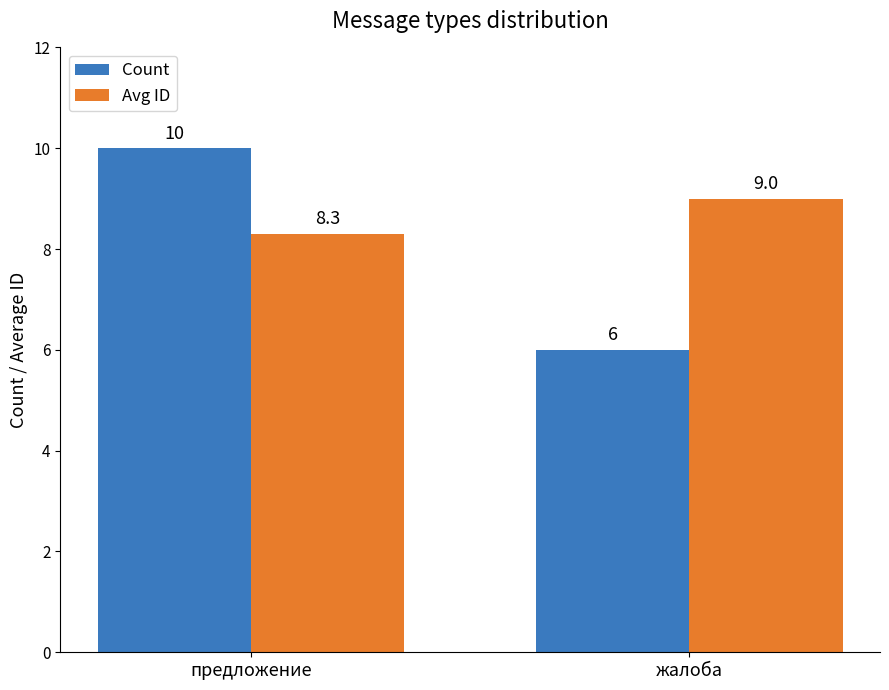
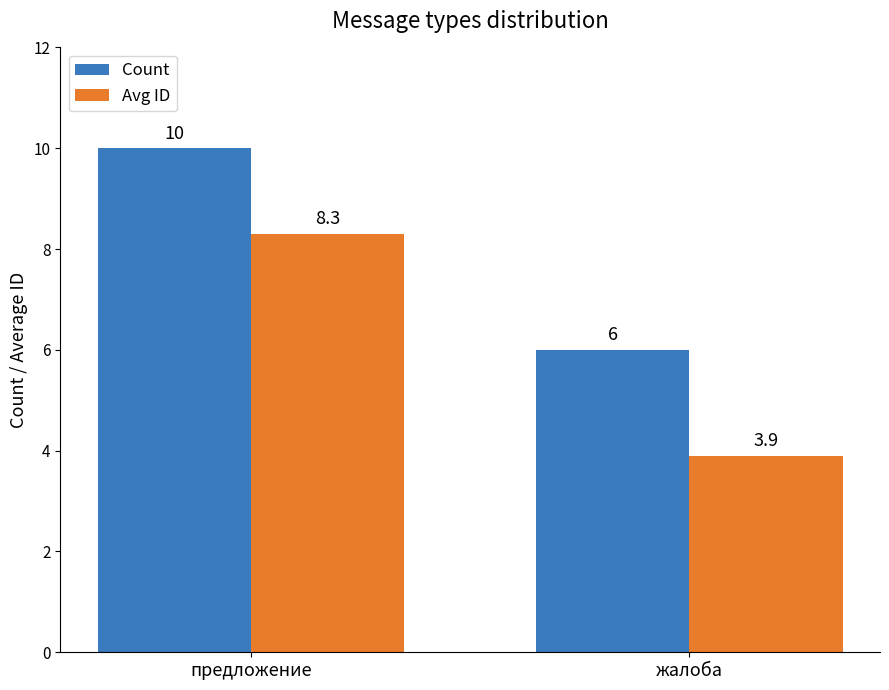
Avg ID, жалоба: 9.0 -> 3.9
